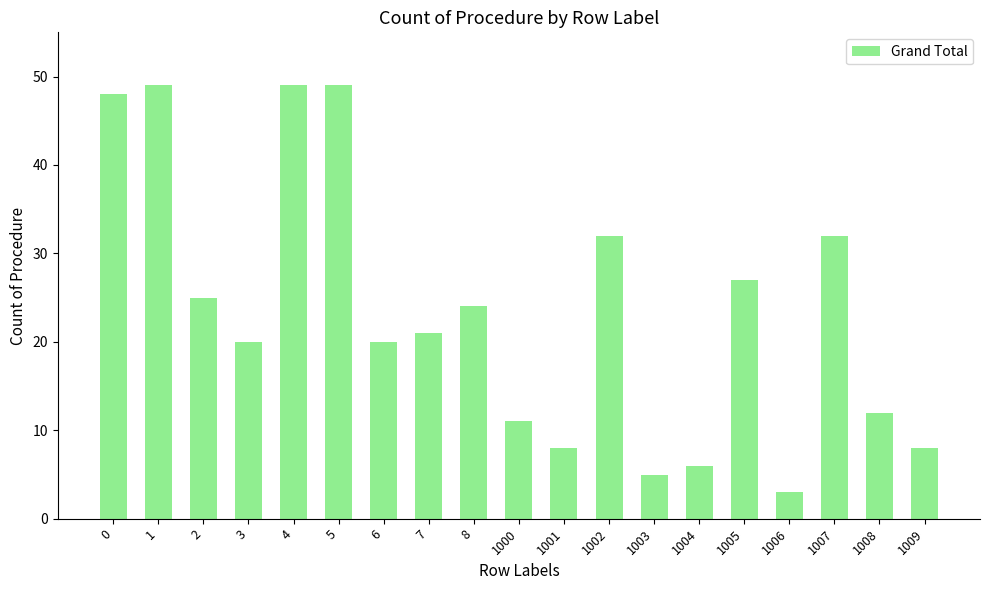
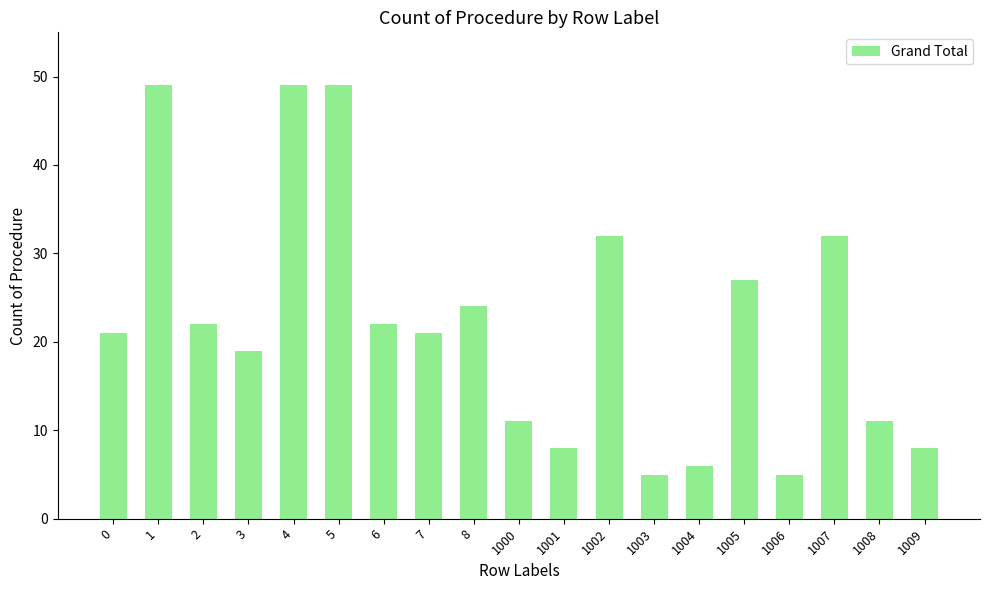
0: 48 -> 21
2: 25 -> 22
3: 20 -> 19
6: 20 -> 22
1006: 3 -> 5
1008: 12 -> 11
